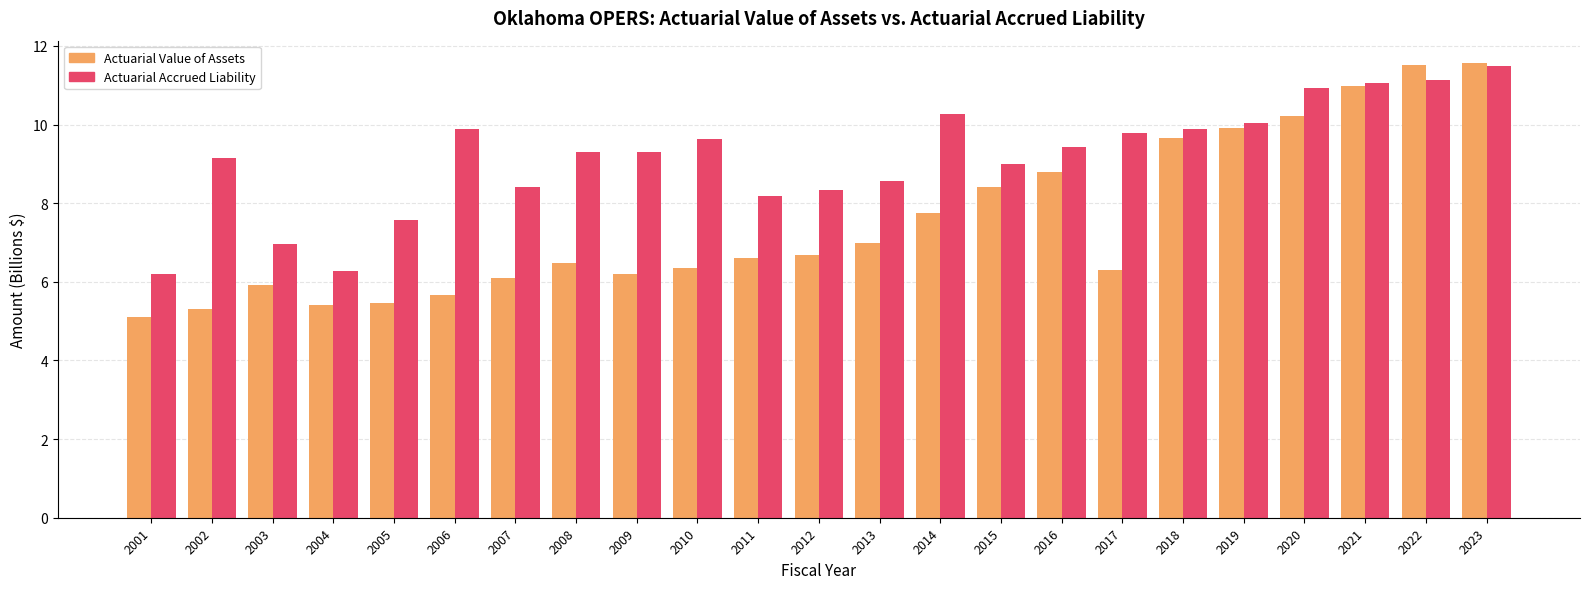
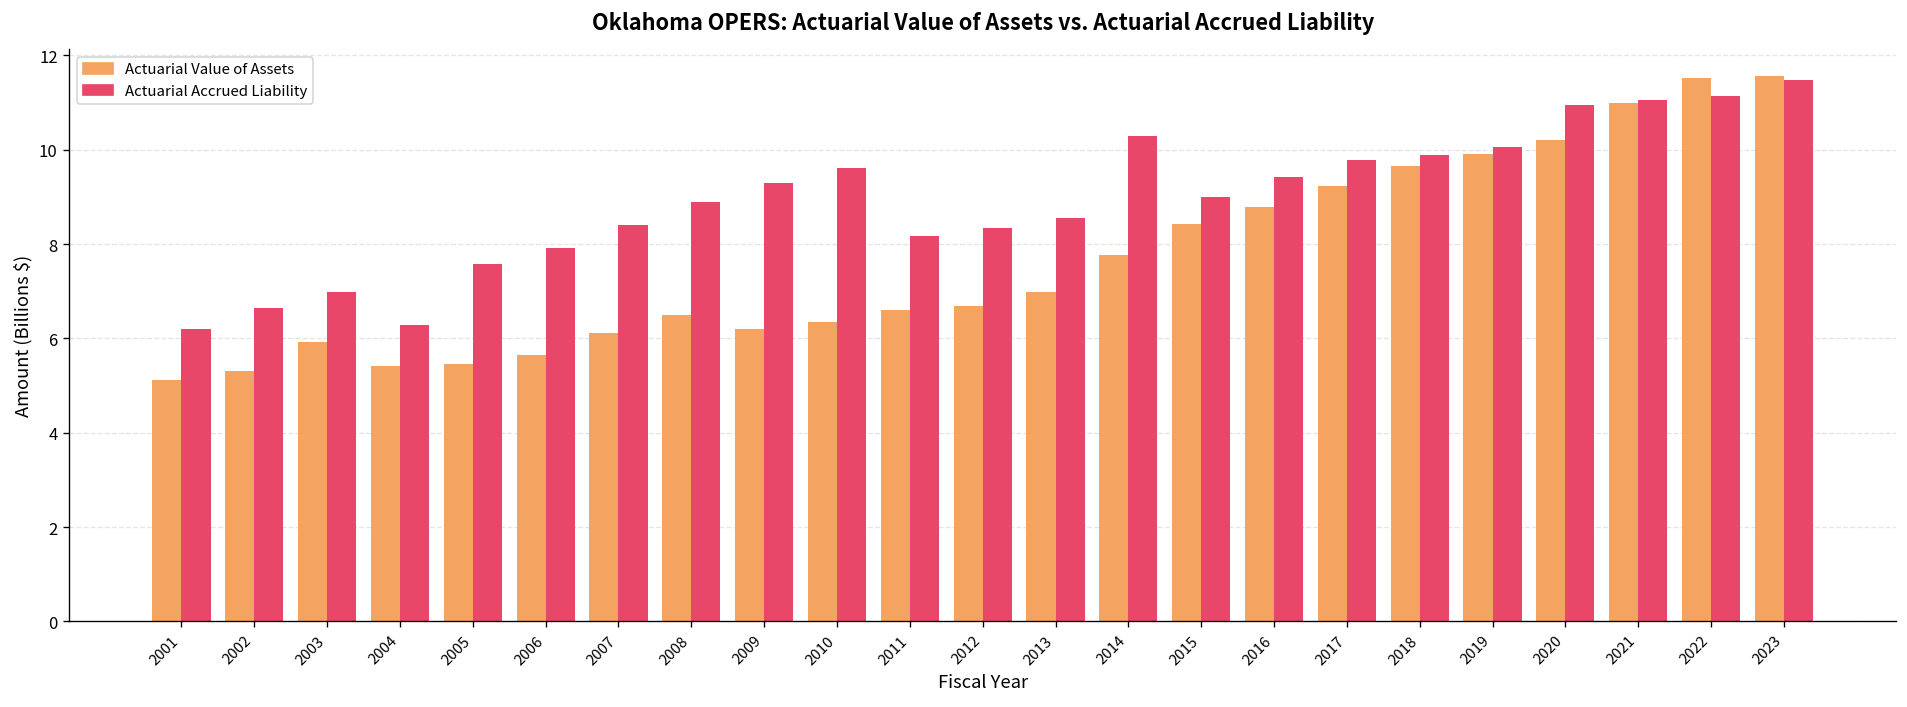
Actuarial Accrued Liability, 2002: 9.2 -> 6.6
Actuarial Accrued Liability, 2006: 9.9 -> 7.9
Actuarial Accrued Liability, 2008: 9.3 -> 8.9
Actuarial Value of Assets, 2017: 6.3 -> 9.2
